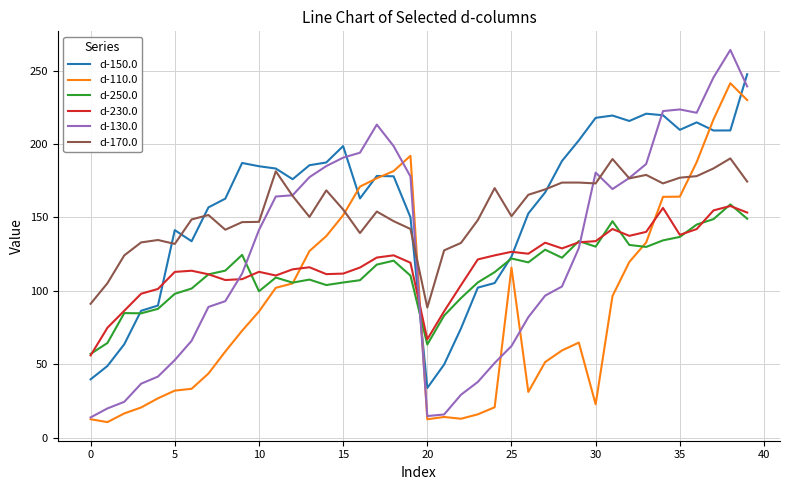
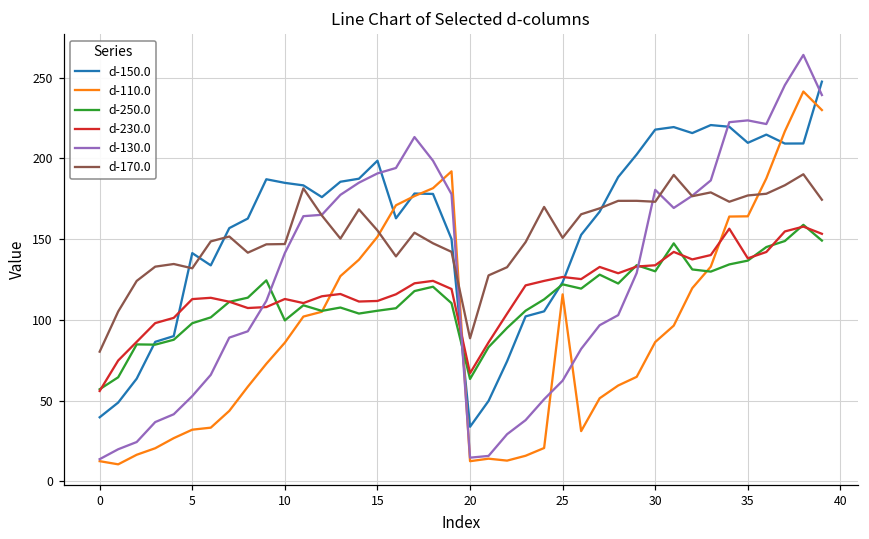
d-170.0, 0: 91 -> 80
d-110.0, 30: 23 -> 86
